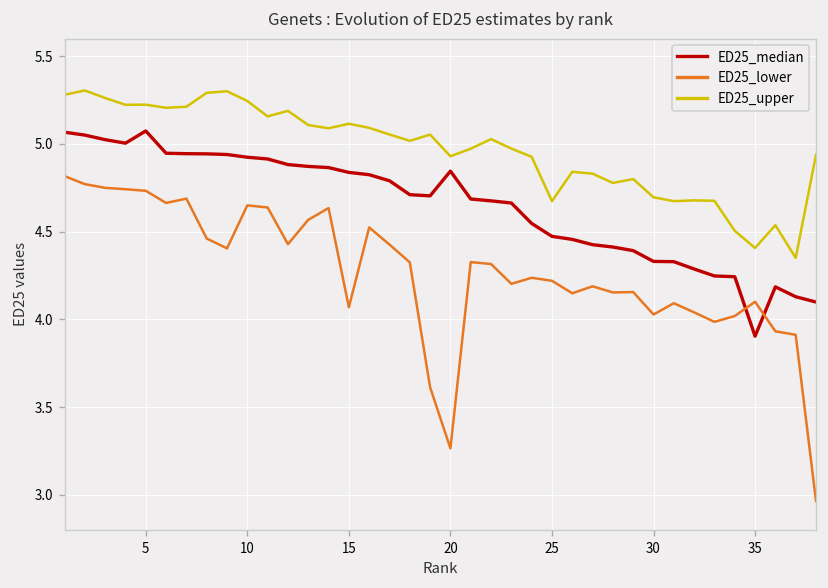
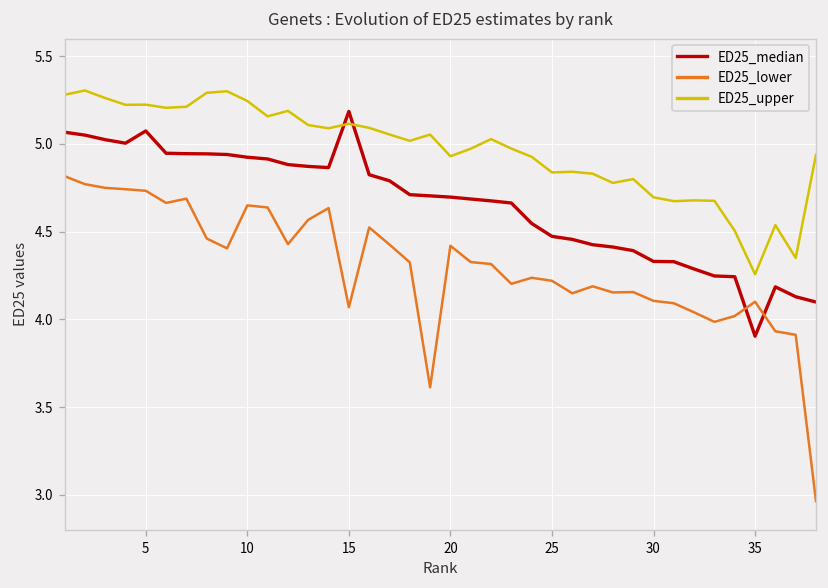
ED25_median, 15: 4.84 -> 5.18
ED25_median, 20: 4.84 -> 4.70
ED25_lower, 20: 3.27 -> 4.42
ED25_upper, 25: 4.67 -> 4.84
ED25_lower, 30: 4.03 -> 4.11
ED25_upper, 35: 4.41 -> 4.26
